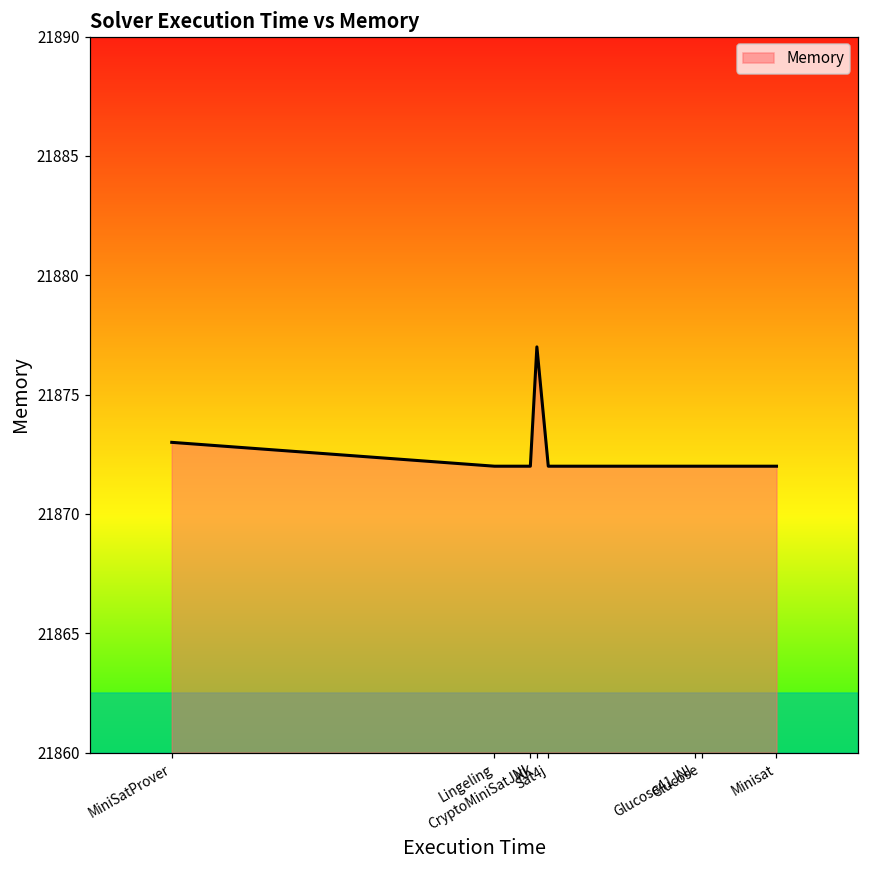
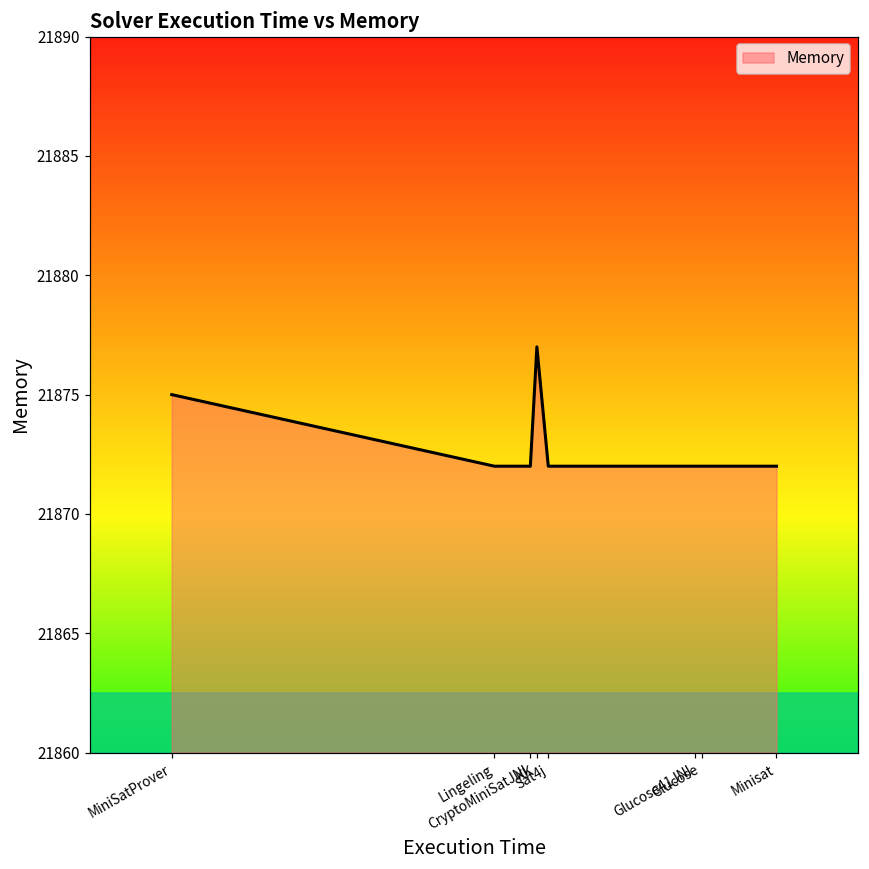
MiniSatProver: 21873 -> 21875
